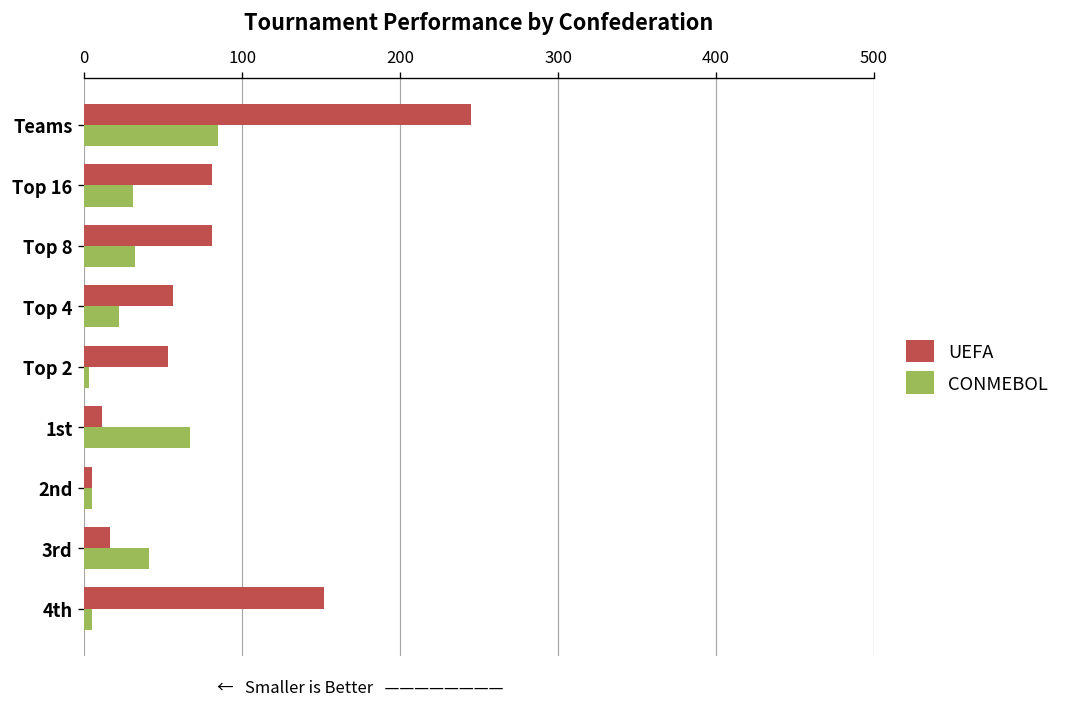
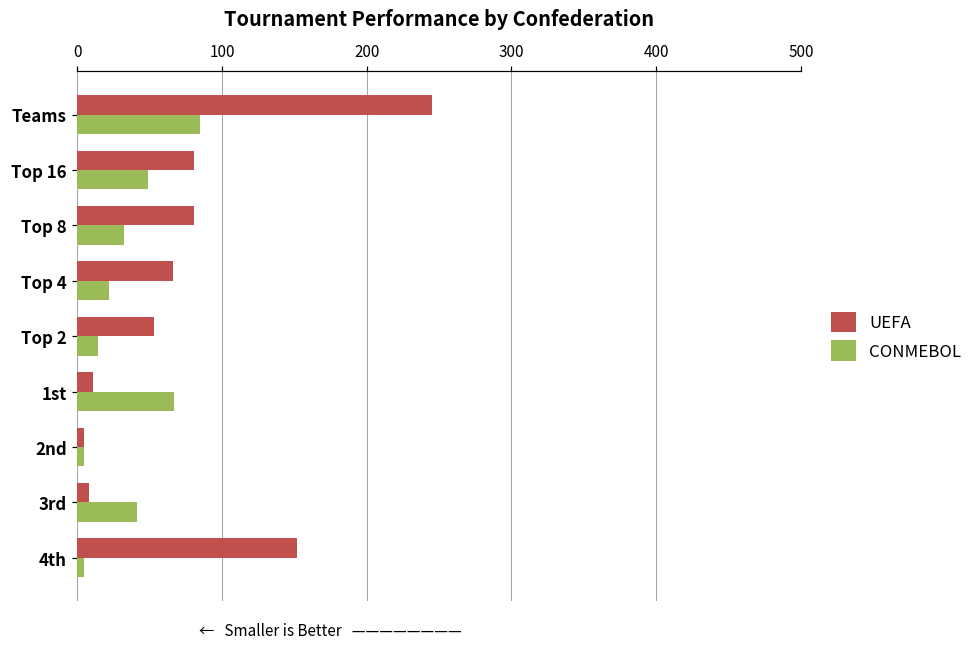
CONMEBOL, Top 16: 31 -> 49
UEFA, Top 4: 56 -> 66
CONMEBOL, Top 2: 3 -> 14
UEFA, 3rd: 16 -> 8
